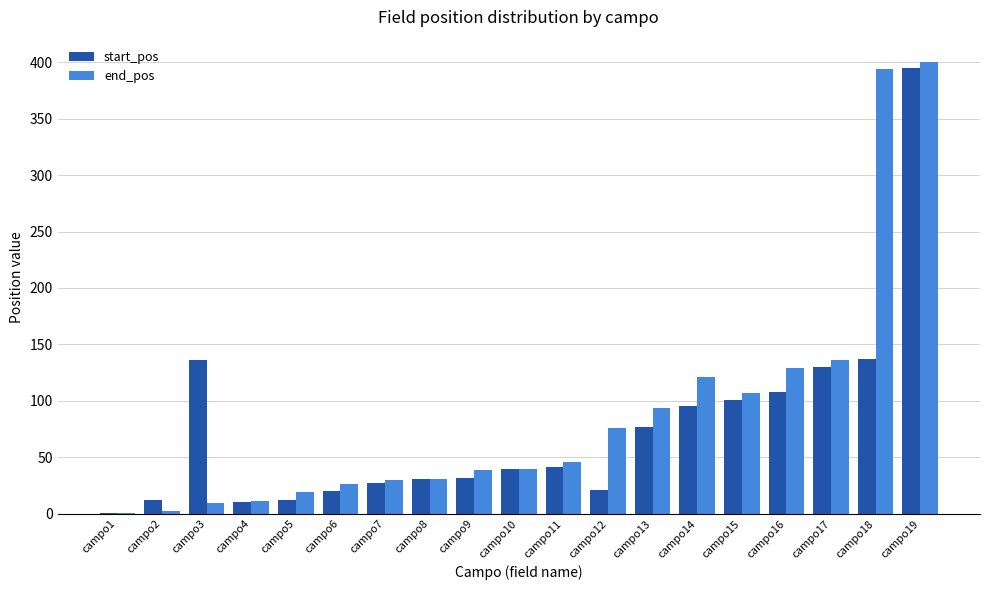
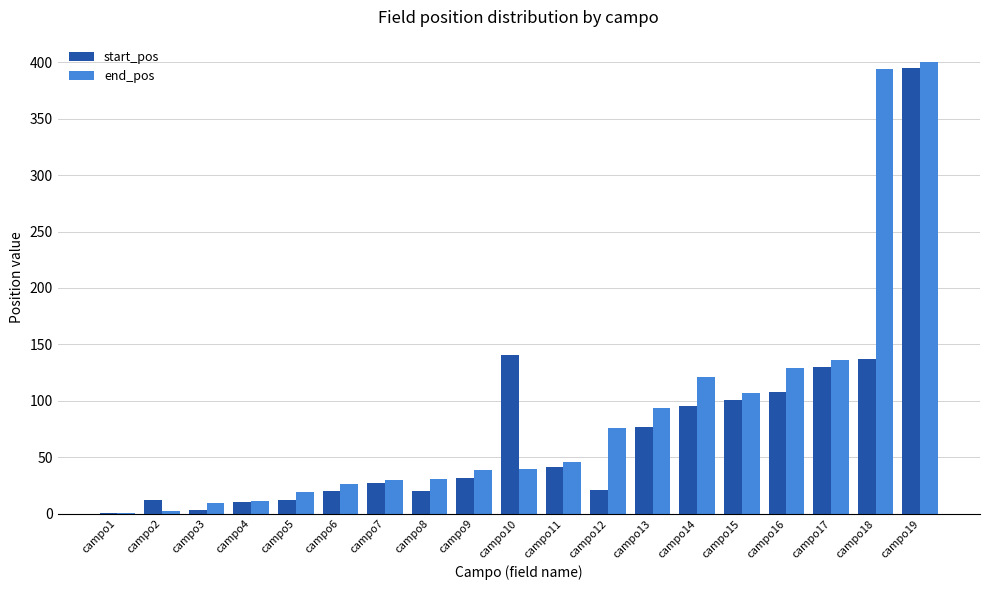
start_pos, campo3: 136 -> 3
start_pos, campo8: 31 -> 20
start_pos, campo10: 40 -> 141
